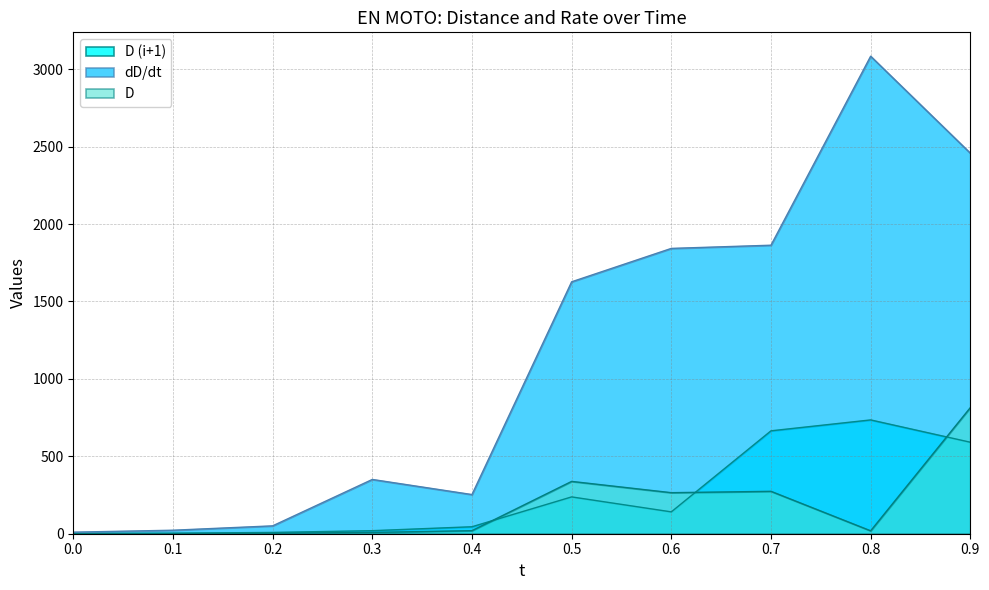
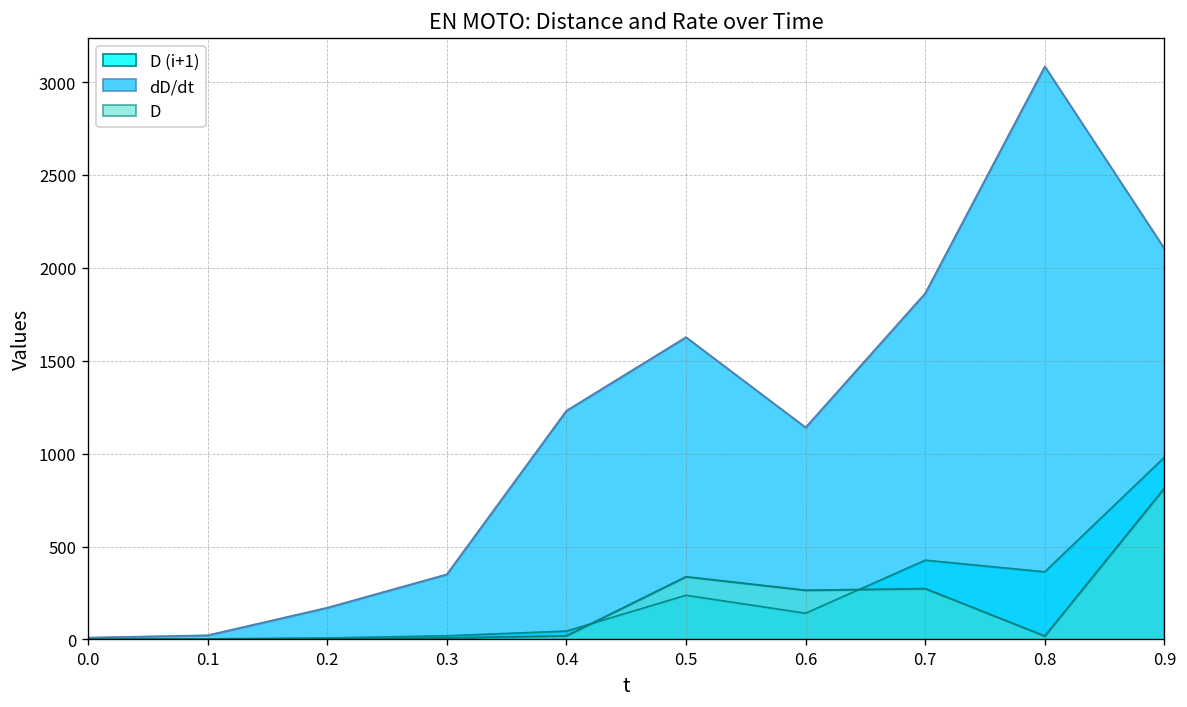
dD/dt, 0.2: 50 -> 170
dD/dt, 0.4: 250 -> 1230
dD/dt, 0.6: 1840 -> 1140
D (i+1), 0.7: 660 -> 430
D (i+1), 0.8: 730 -> 360
D (i+1), 0.9: 590 -> 980
dD/dt, 0.9: 2460 -> 2100
